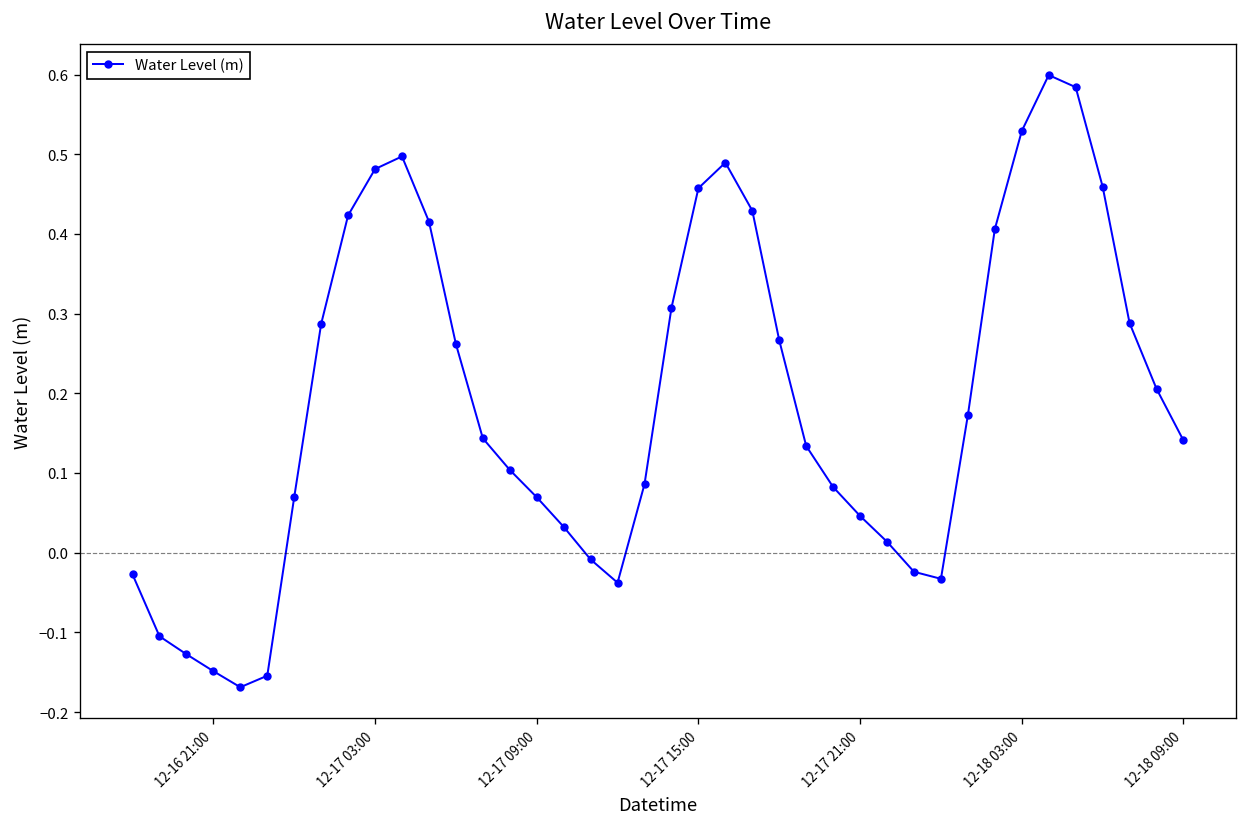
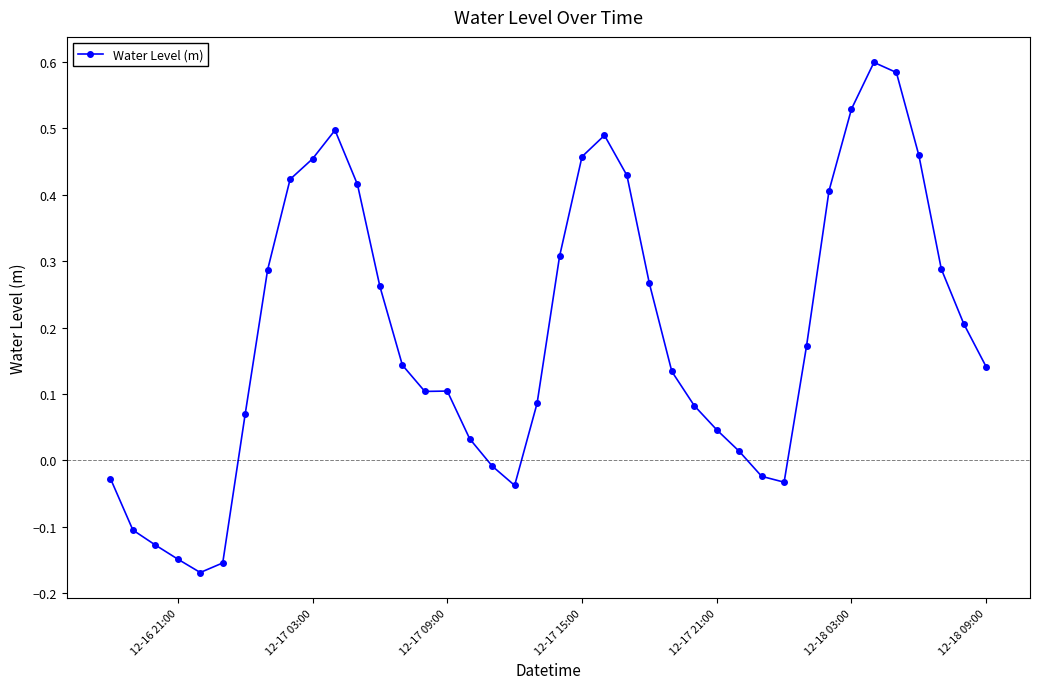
12-17 03:00: 0.48 -> 0.45
12-17 09:00: 0.07 -> 0.10
